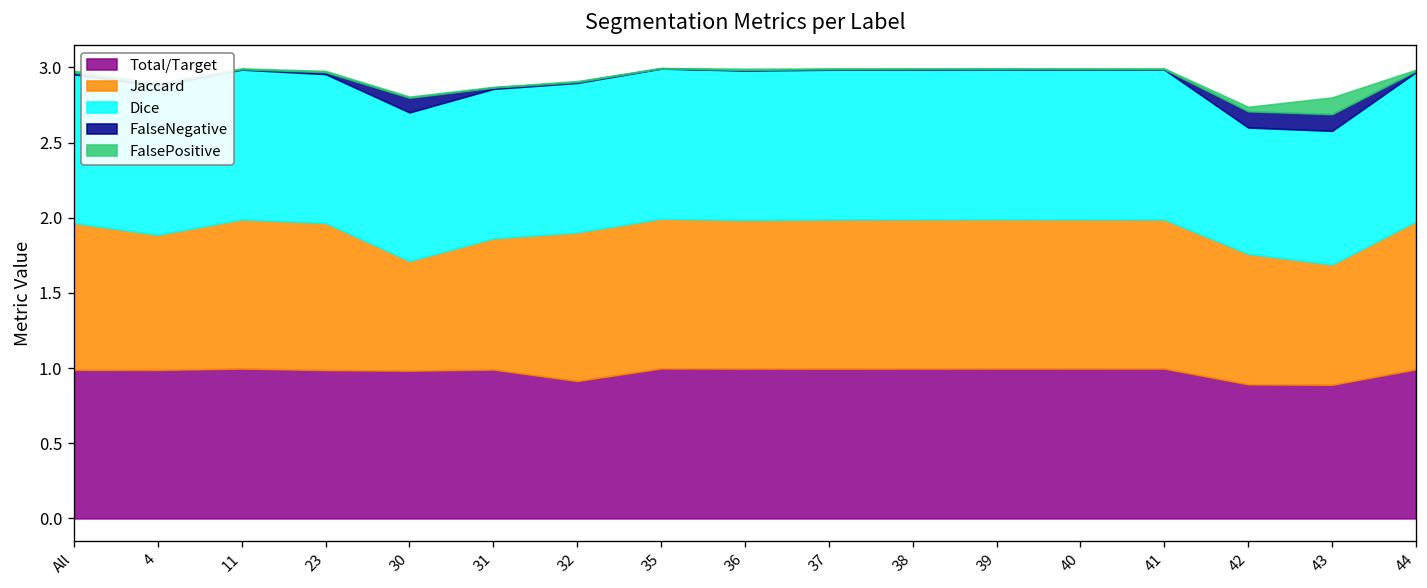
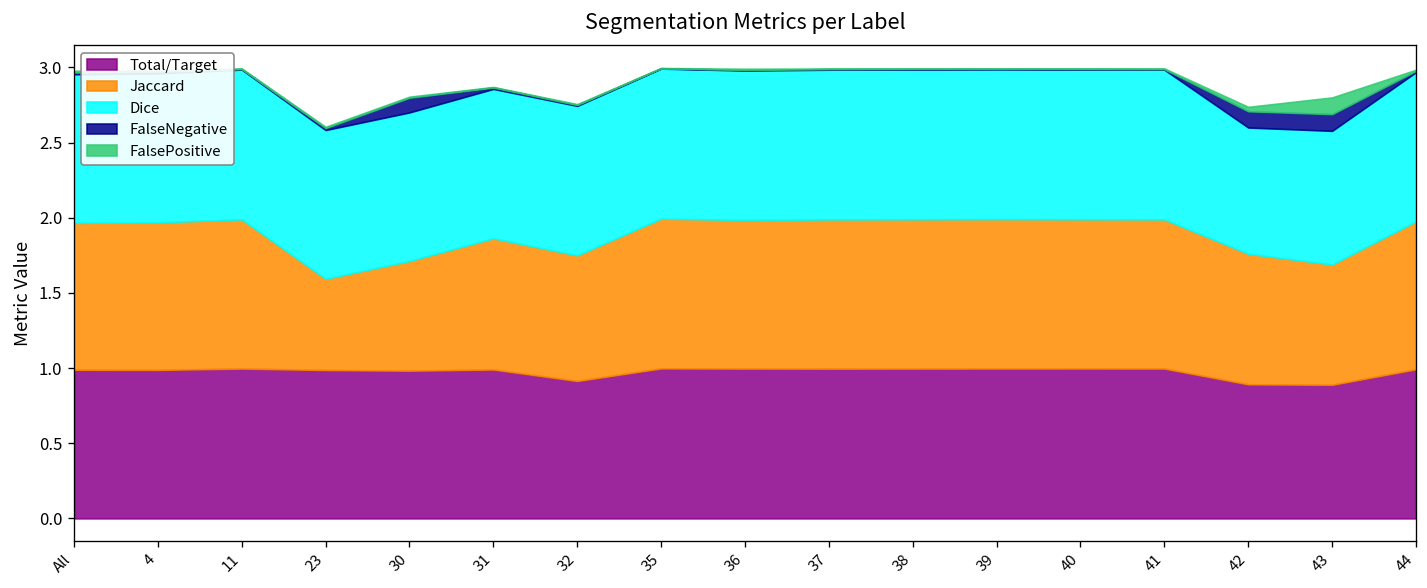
Jaccard, 4: 0.90 -> 0.98
Jaccard, 23: 0.98 -> 0.61
Jaccard, 32: 0.99 -> 0.84
